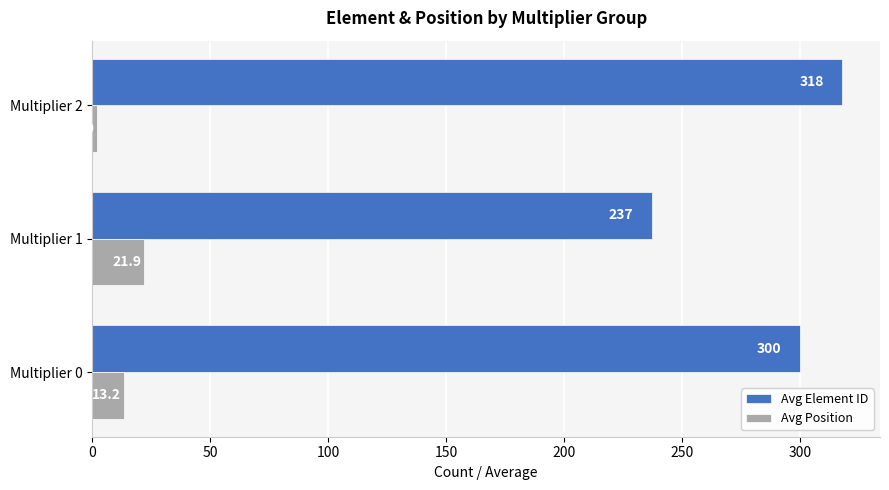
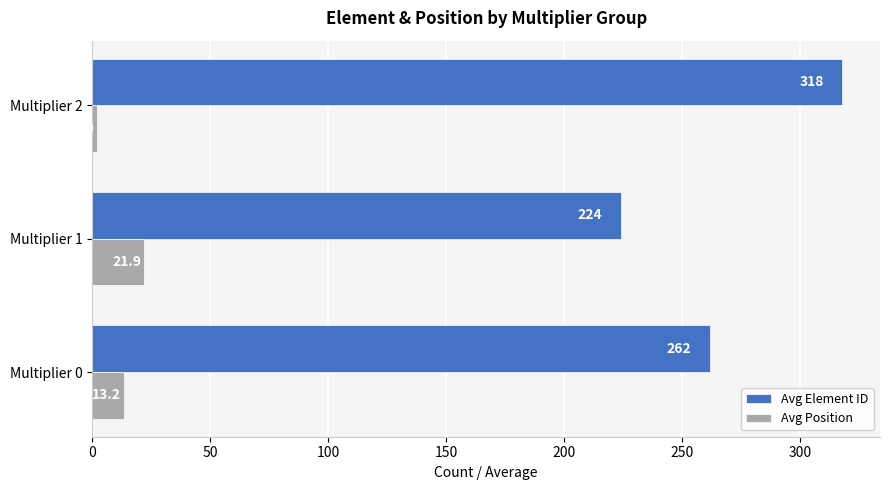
Avg Element ID, Multiplier 1: 237 -> 224
Avg Element ID, Multiplier 0: 300 -> 262
